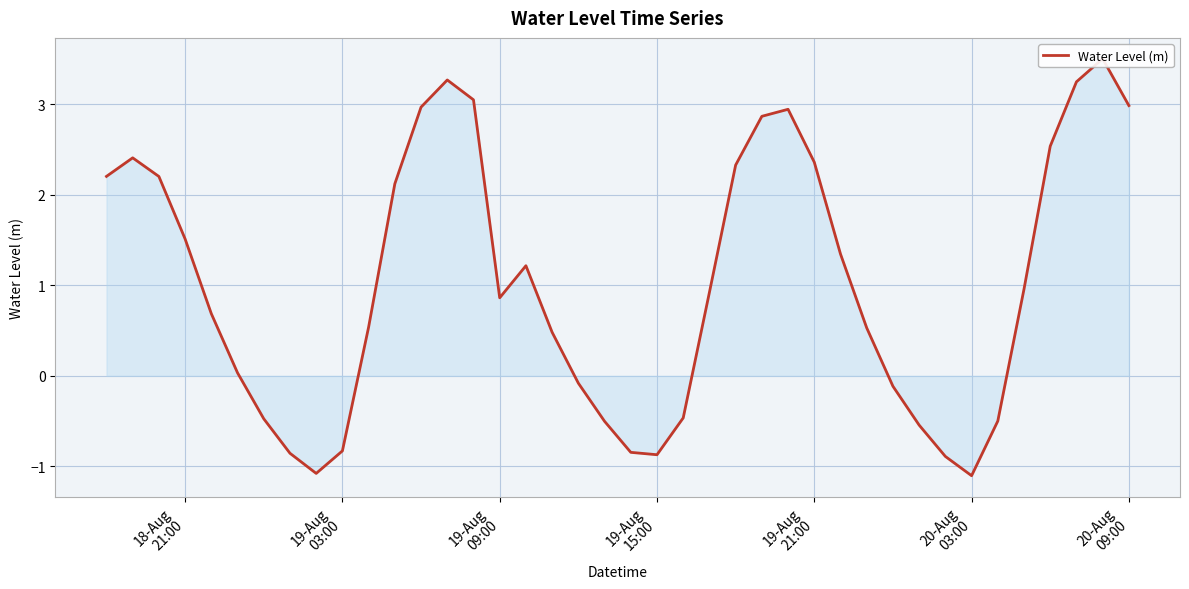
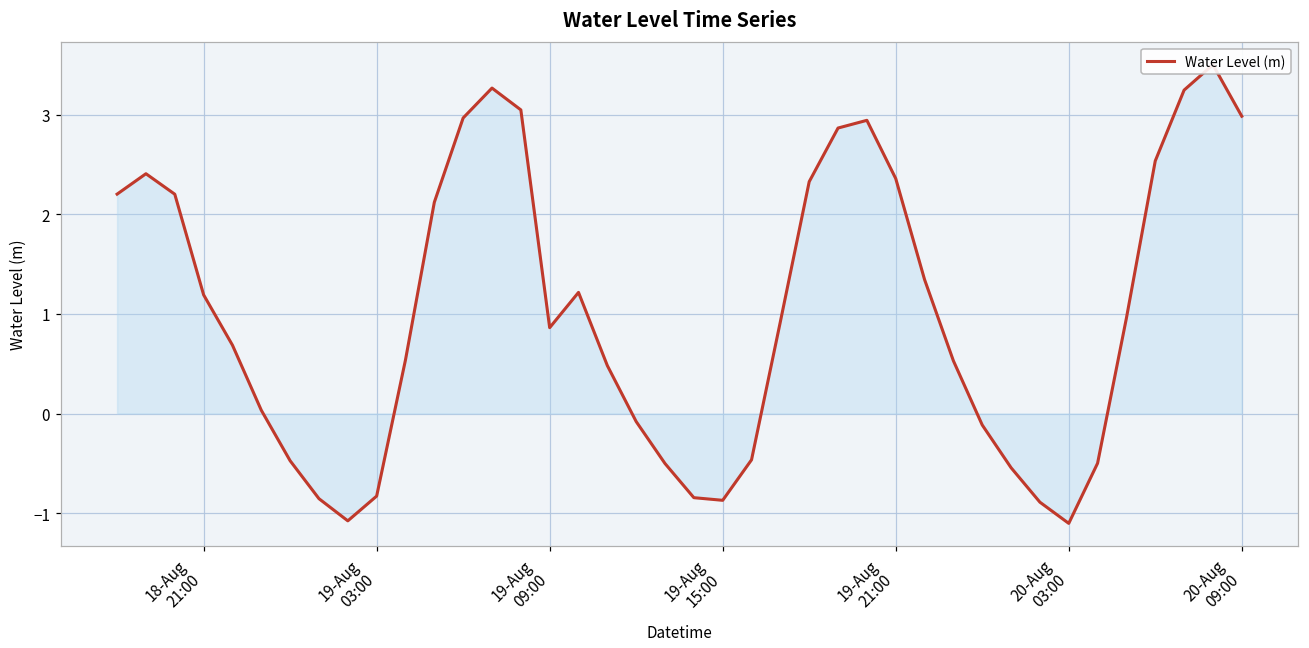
Water Level (m), 18-Aug 21:00: 1.5 -> 1.2
